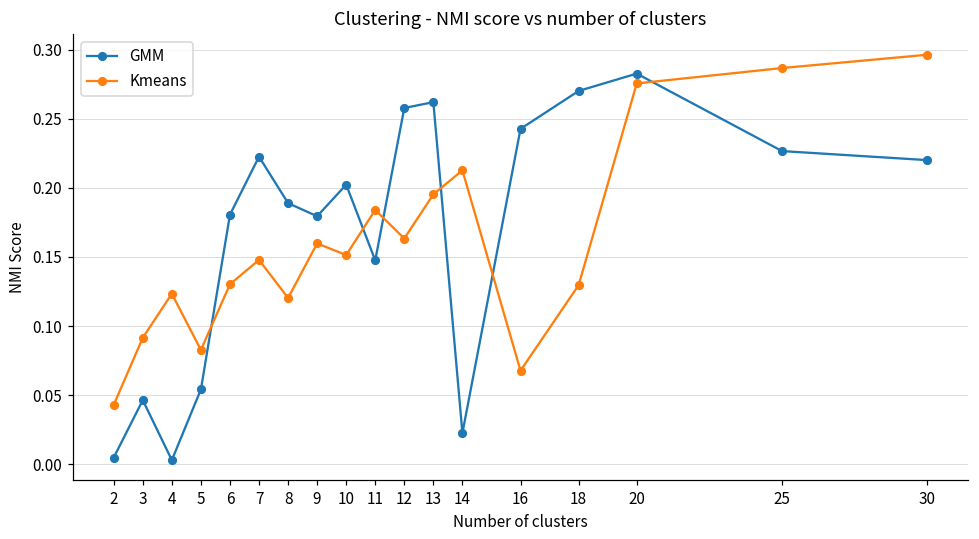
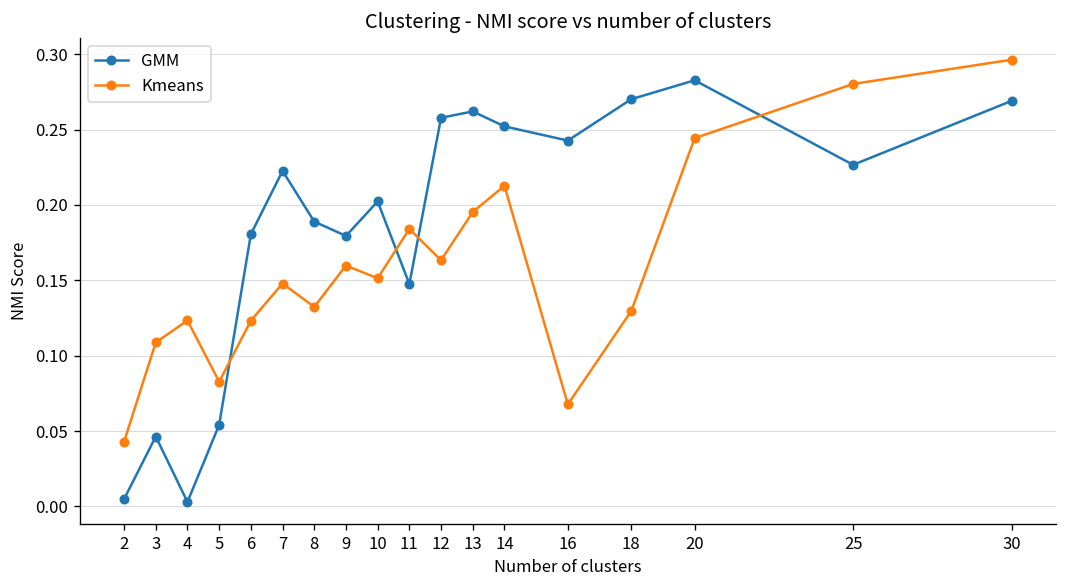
Kmeans, 3: 0.092 -> 0.109
Kmeans, 6: 0.130 -> 0.123
Kmeans, 8: 0.120 -> 0.132
GMM, 14: 0.023 -> 0.252
Kmeans, 20: 0.276 -> 0.244
Kmeans, 25: 0.287 -> 0.280
GMM, 30: 0.220 -> 0.269
